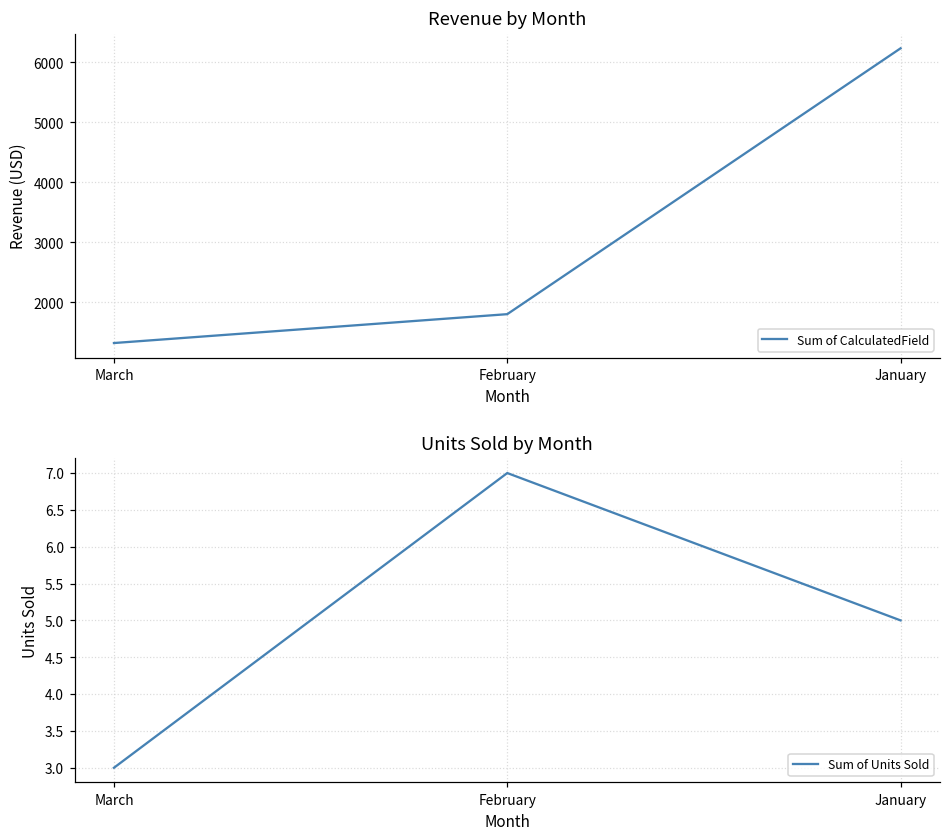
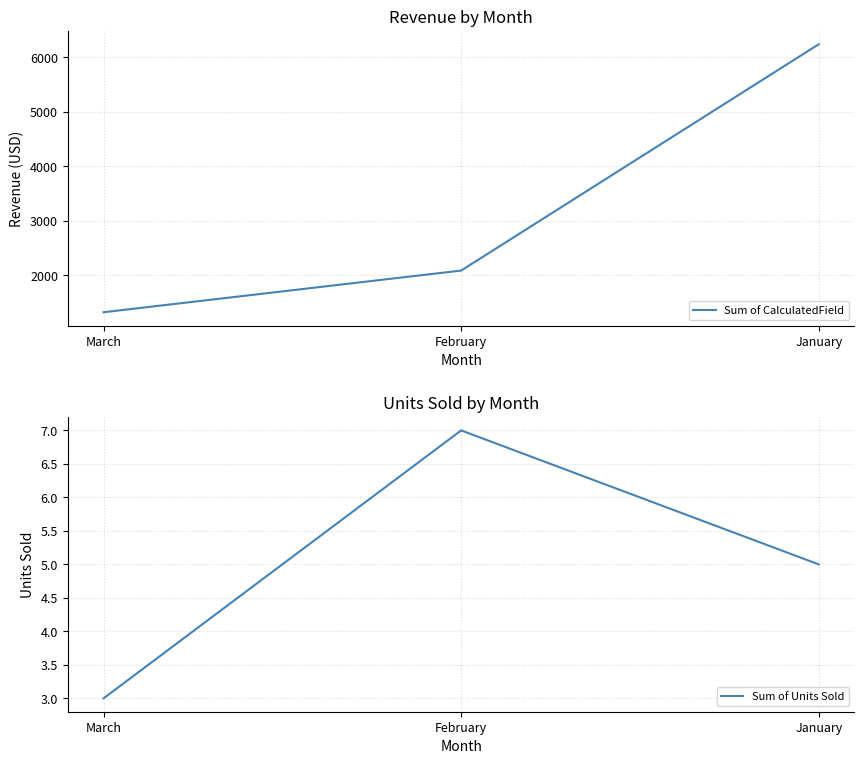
Revenue by Month, February: 1800 -> 2100
